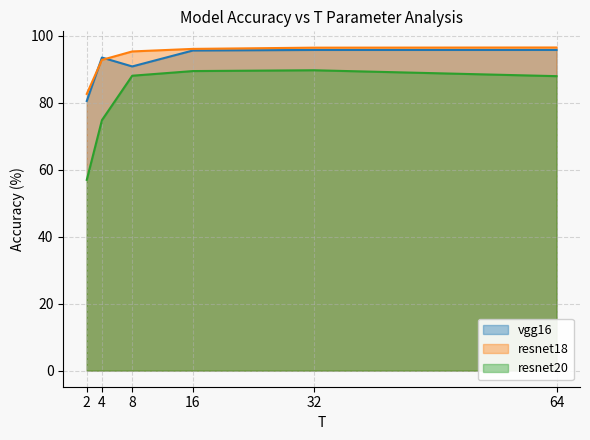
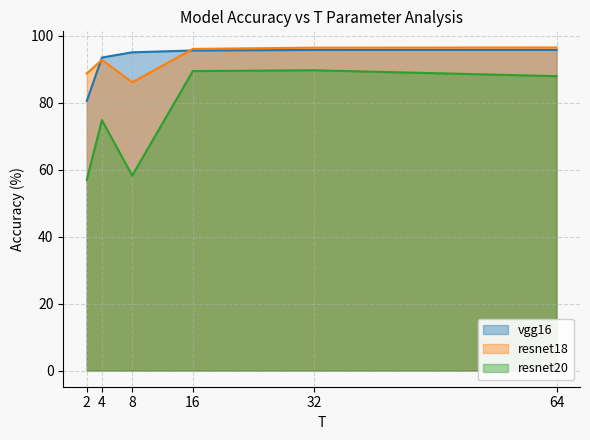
resnet18, 2: 83 -> 89
vgg16, 8: 91 -> 95
resnet18, 8: 95 -> 86
resnet20, 8: 88 -> 58
